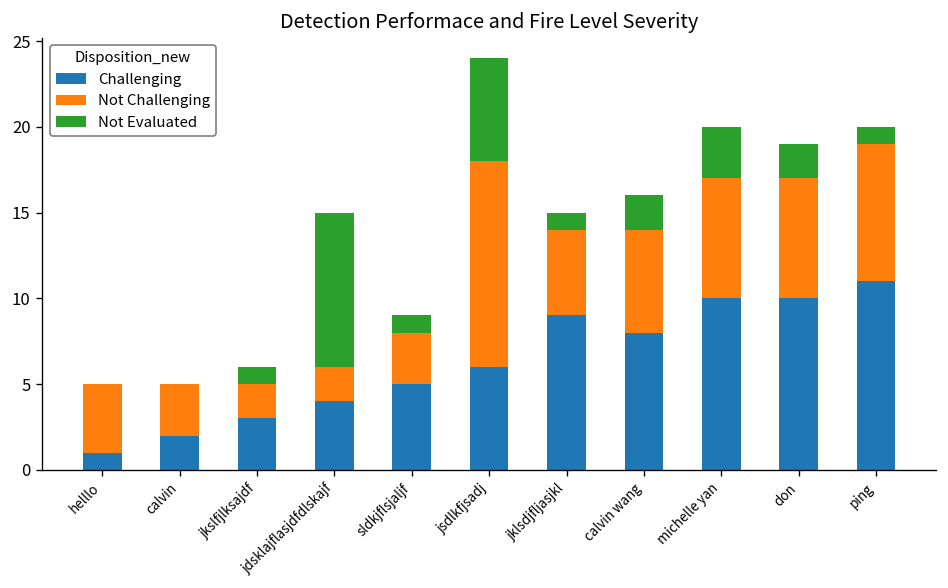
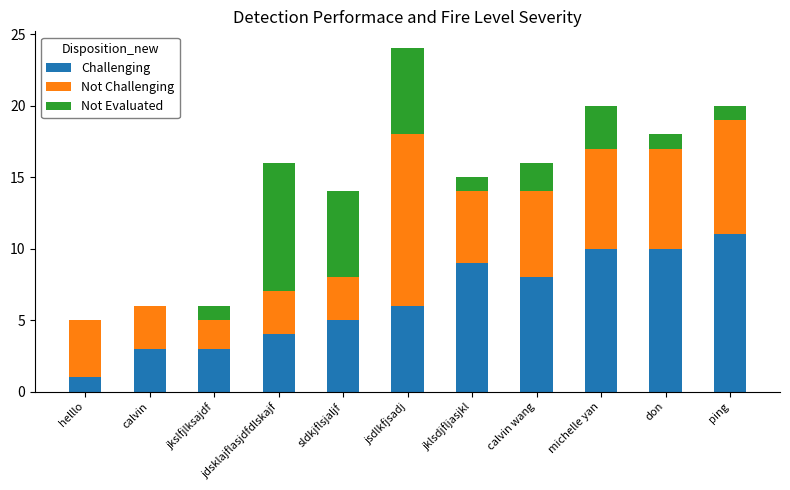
Challenging, calvin: 2 -> 3
Not Challenging, jdsklajflasjdfdlskajf: 2 -> 3
Not Evaluated, sldkjflsjaljf: 1 -> 6
Not Evaluated, don: 2 -> 1
